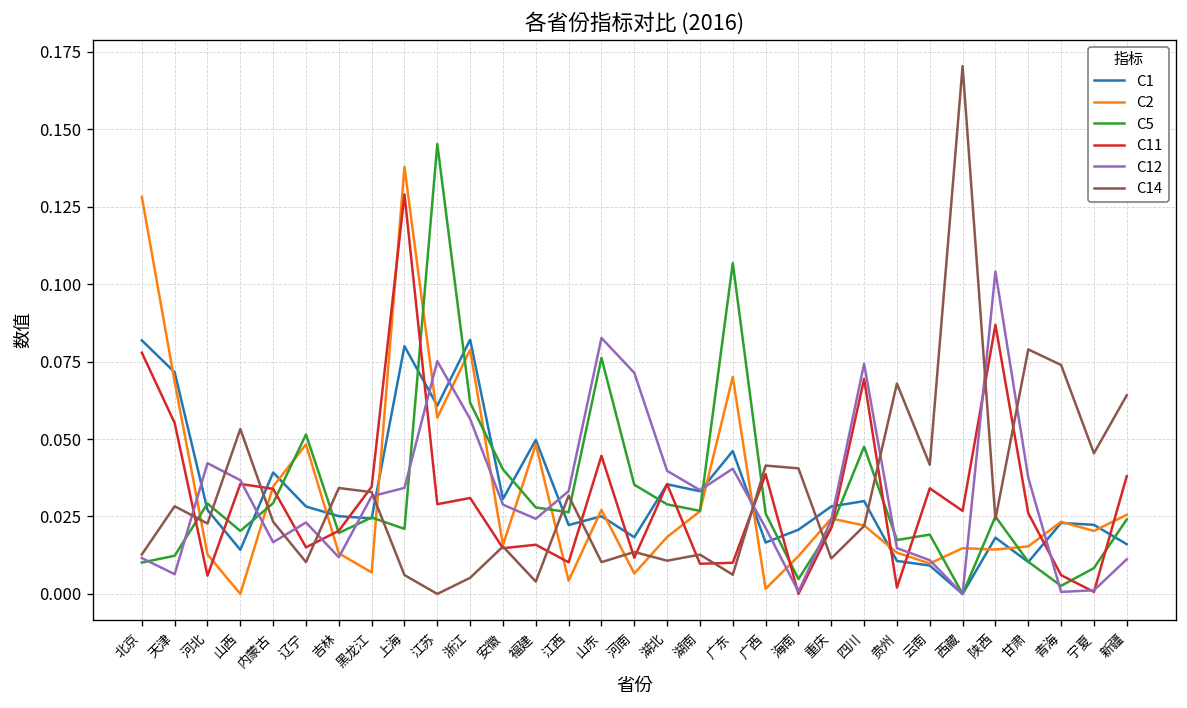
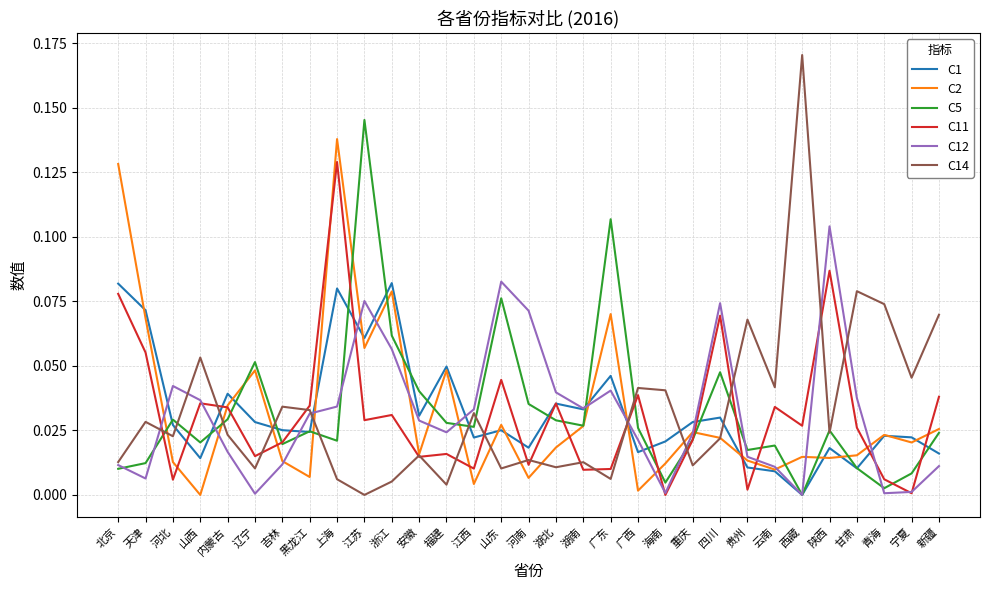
C12, 辽宁: 0.023 -> 0.000
C14, 新疆: 0.064 -> 0.070
